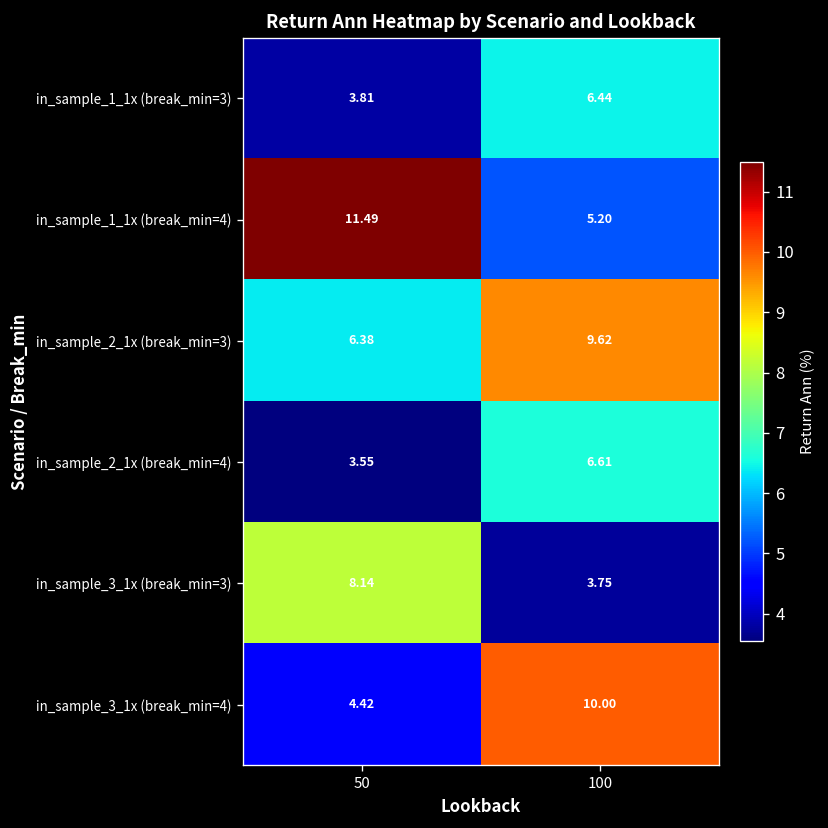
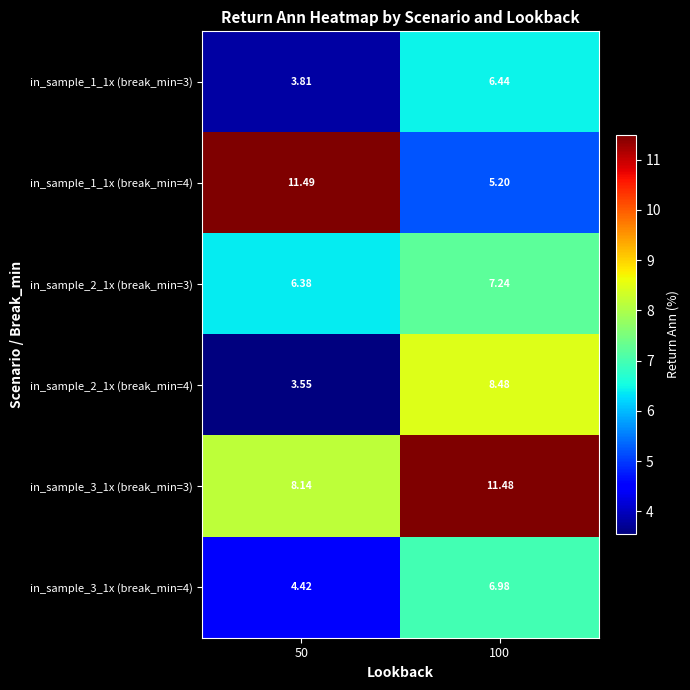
in_sample_2_1x (break_min=3), 100: 9.62 -> 7.24
in_sample_2_1x (break_min=4), 100: 6.61 -> 8.48
in_sample_3_1x (break_min=3), 100: 3.75 -> 11.48
in_sample_3_1x (break_min=4), 100: 10.00 -> 6.98
